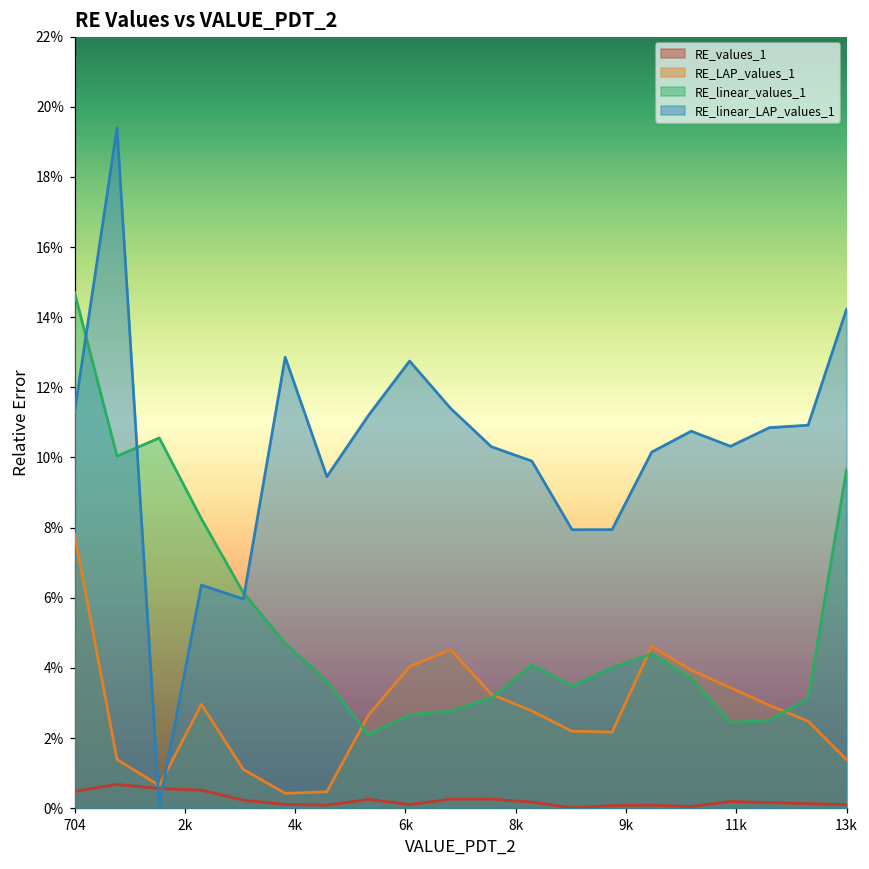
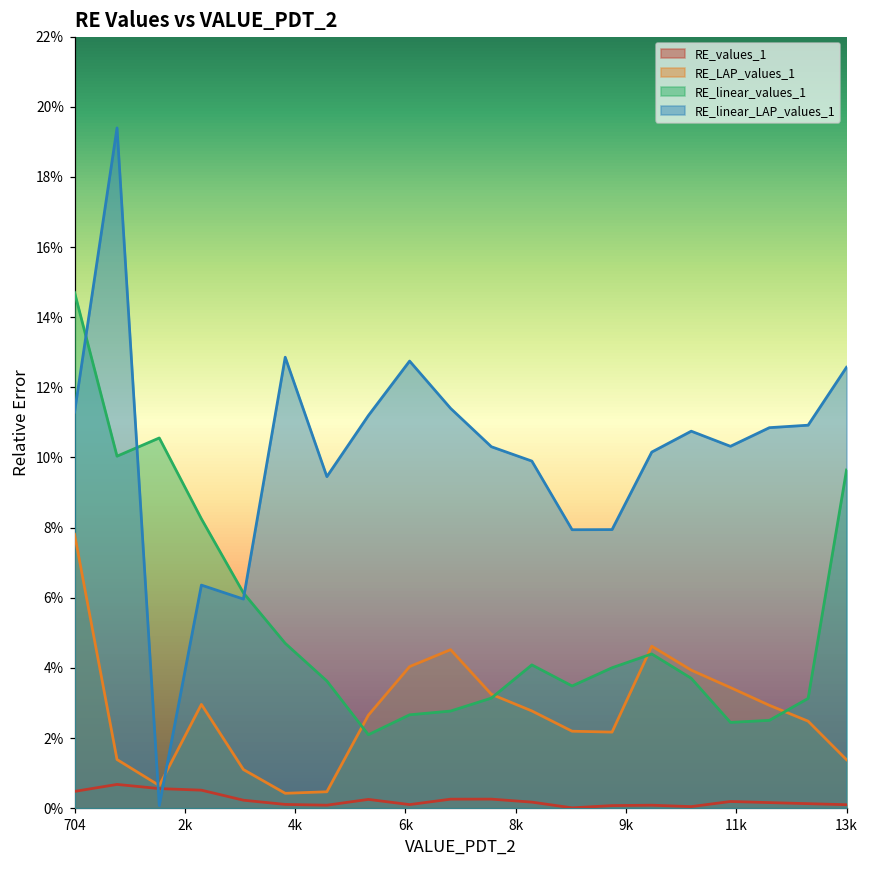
RE_linear_LAP_values_1, 13k: 14.2% -> 12.6%
